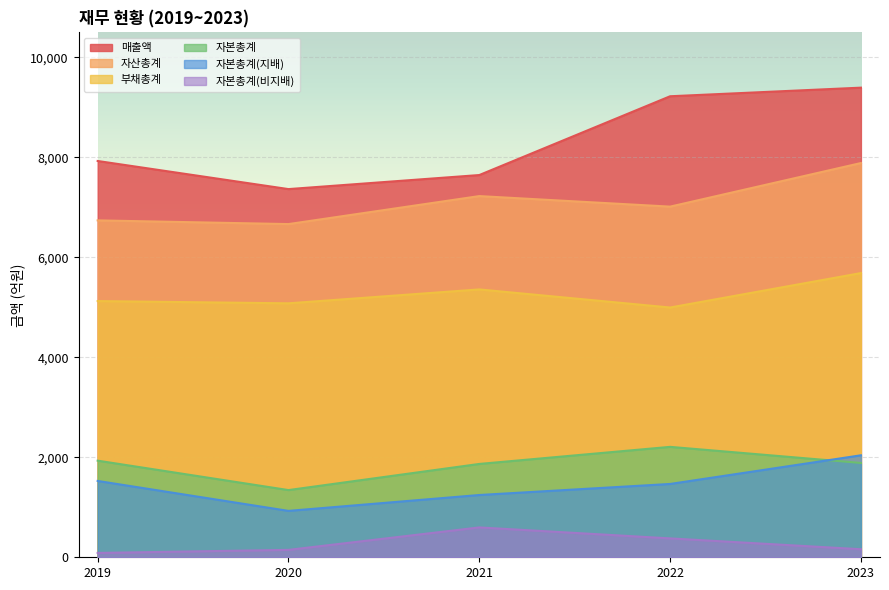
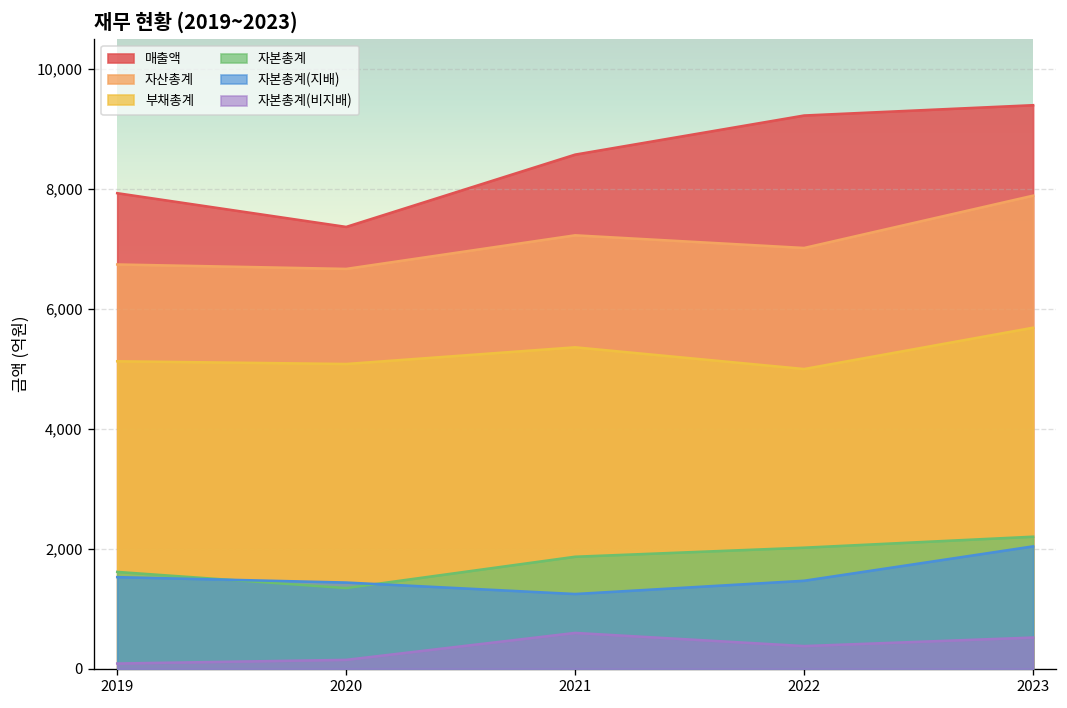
자본총계, 2019: 1,900 -> 1,600
자본총계(지배), 2020: 900 -> 1,400
매출액, 2021: 7,600 -> 8,600
자본총계, 2022: 2,200 -> 2,000
자본총계, 2023: 1,900 -> 2,200
자본총계(비지배), 2023: 200 -> 500
